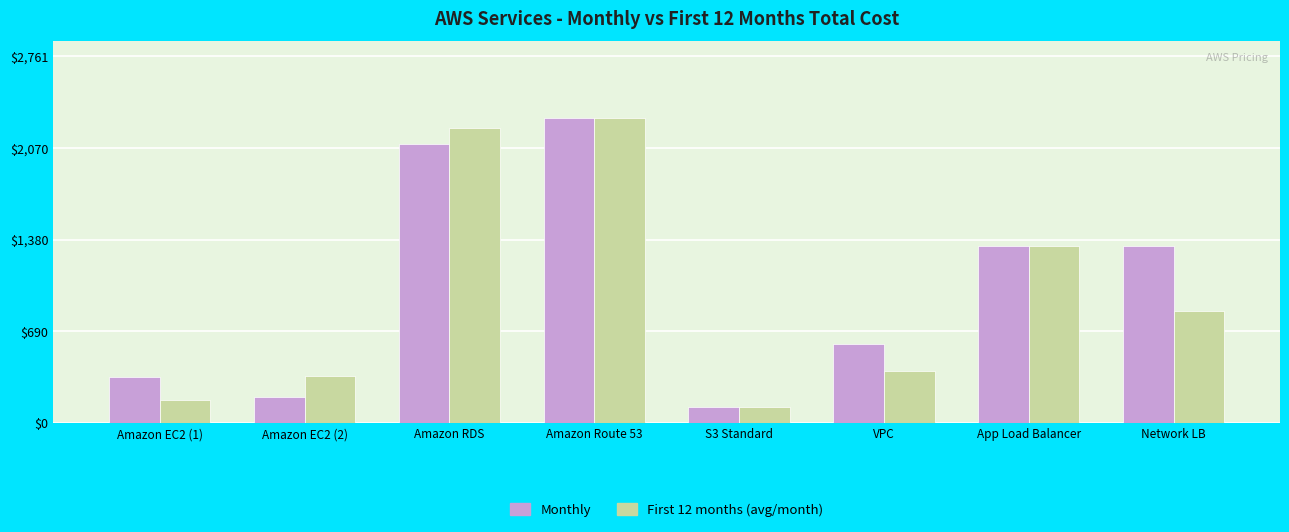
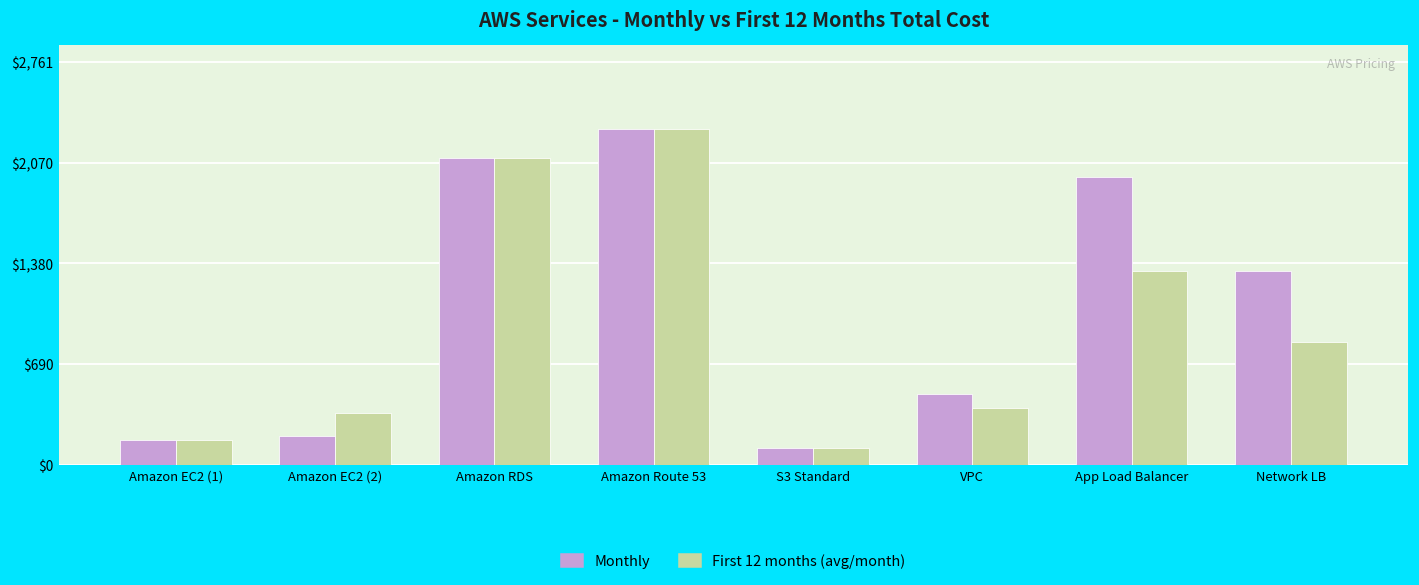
Monthly, Amazon EC2 (1): $350 -> $170
First 12 months (avg/month), Amazon RDS: $2,220 -> $2,100
Monthly, VPC: $590 -> $480
Monthly, App Load Balancer: $1,330 -> $1,970
